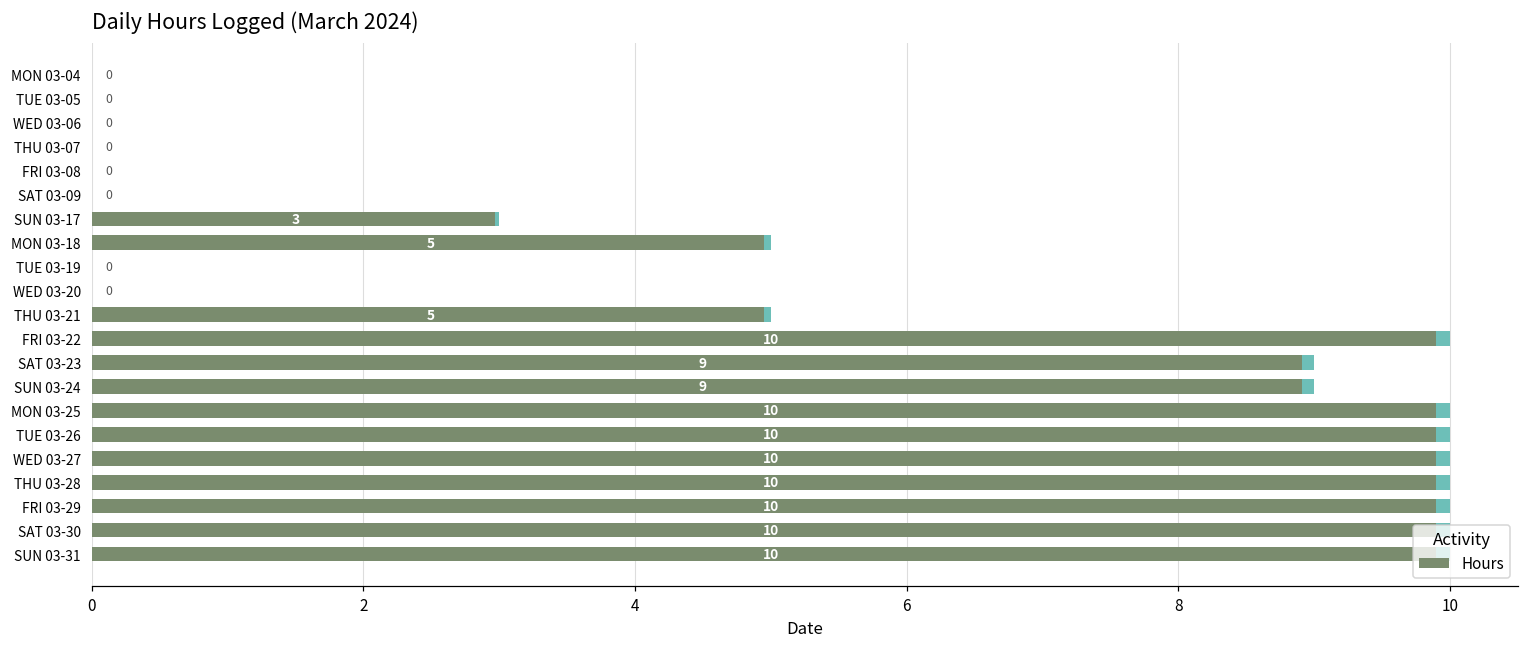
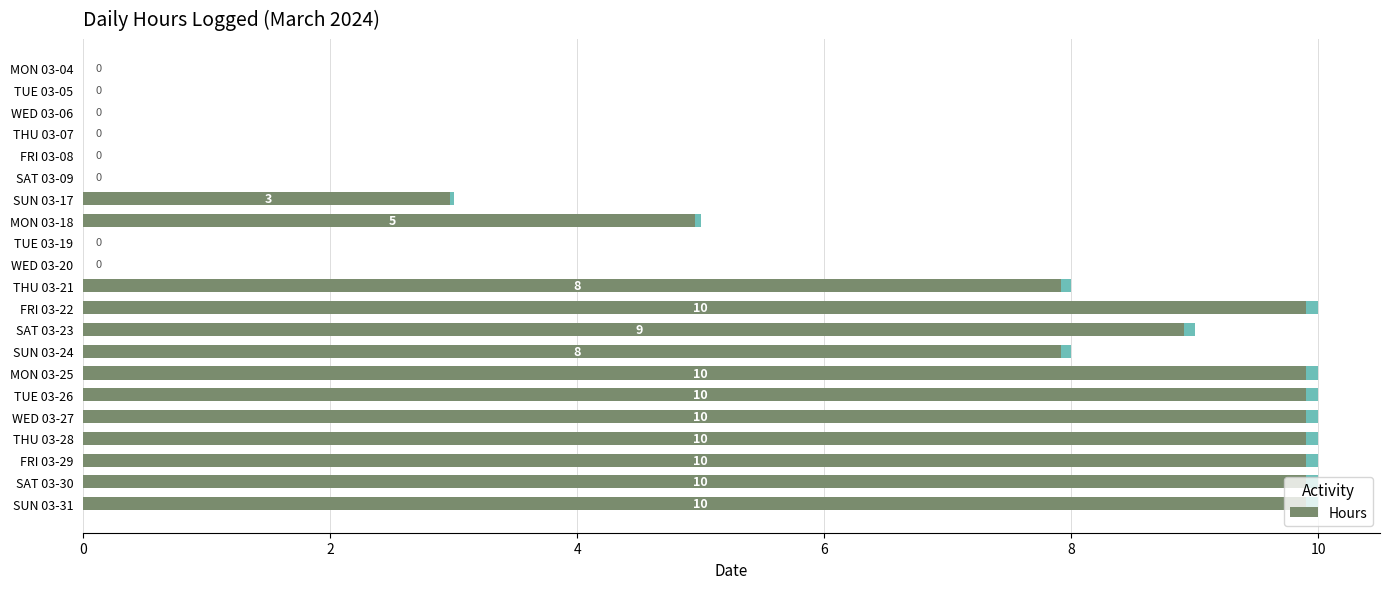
Hours, THU 03-21: 5 -> 8
Hours, SUN 03-24: 9 -> 8
